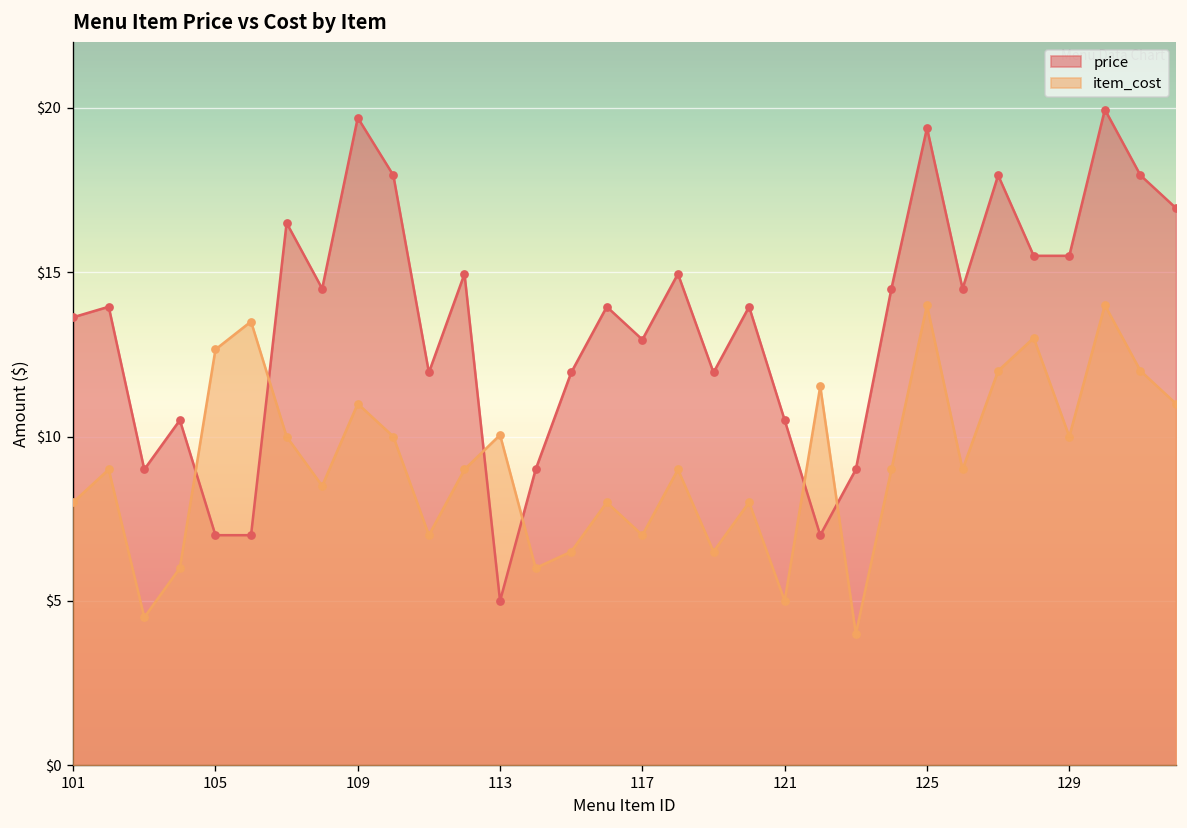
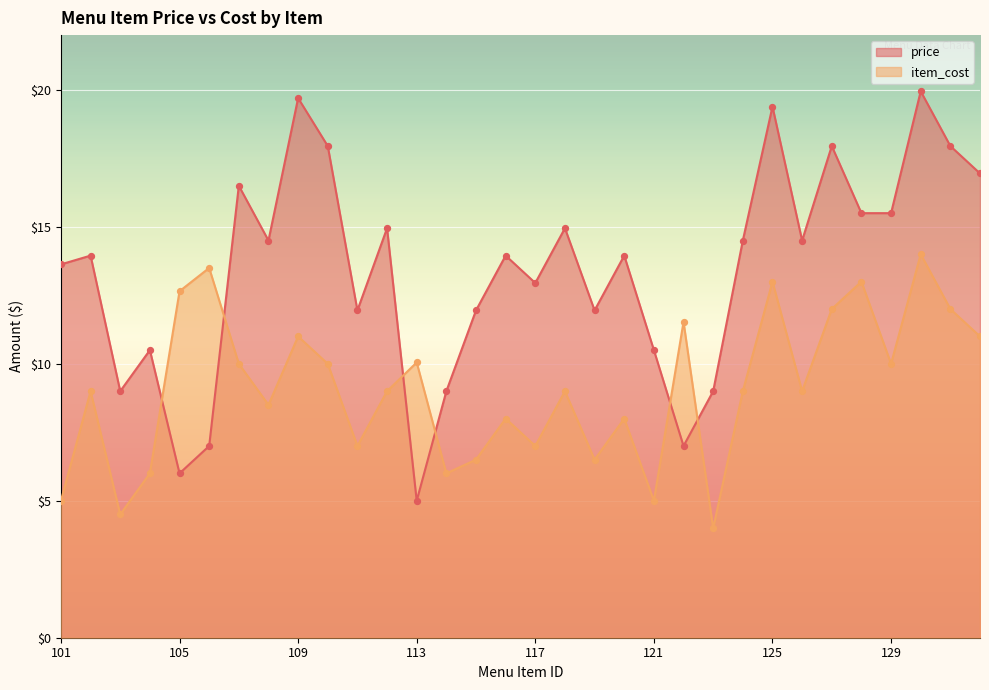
item_cost, 101: $8 -> $5
price, 105: $7 -> $6
item_cost, 125: $14 -> $13
